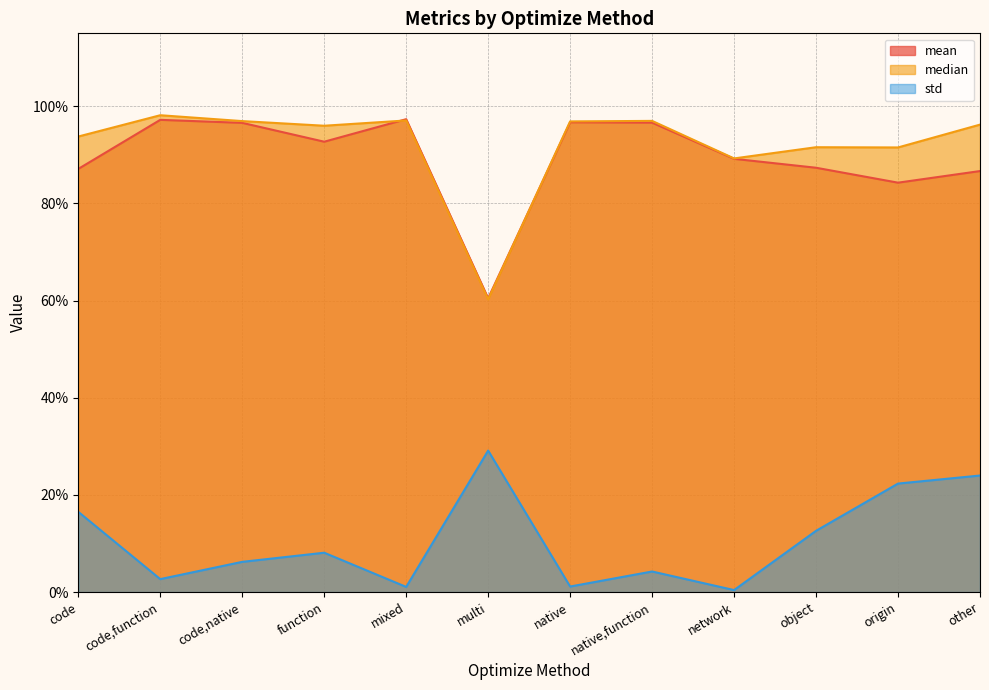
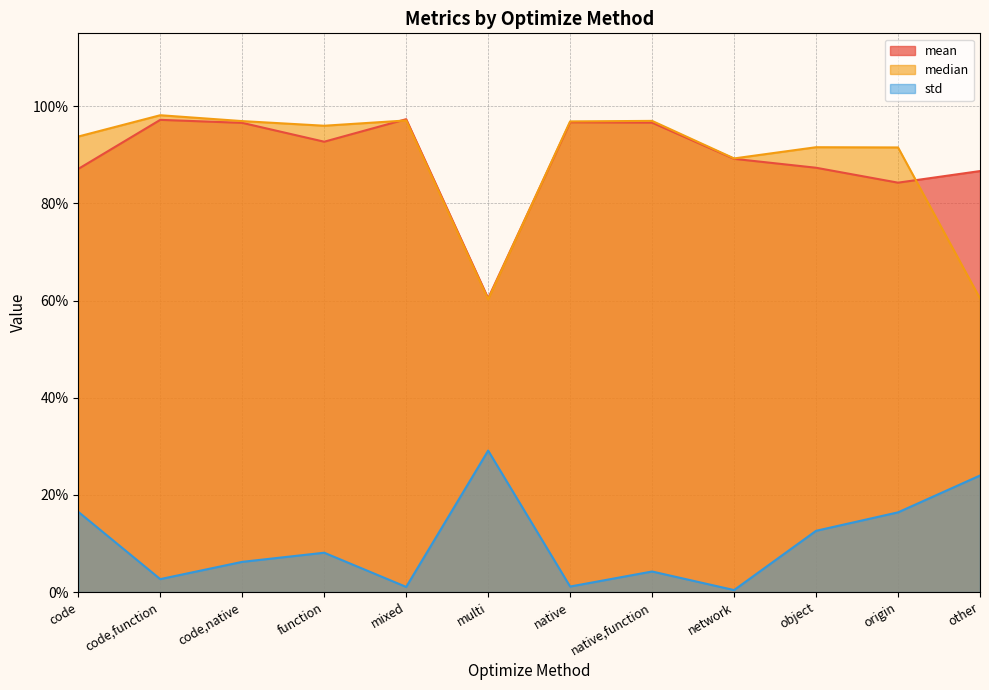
std, origin: 22% -> 16%
median, other: 96% -> 60%
